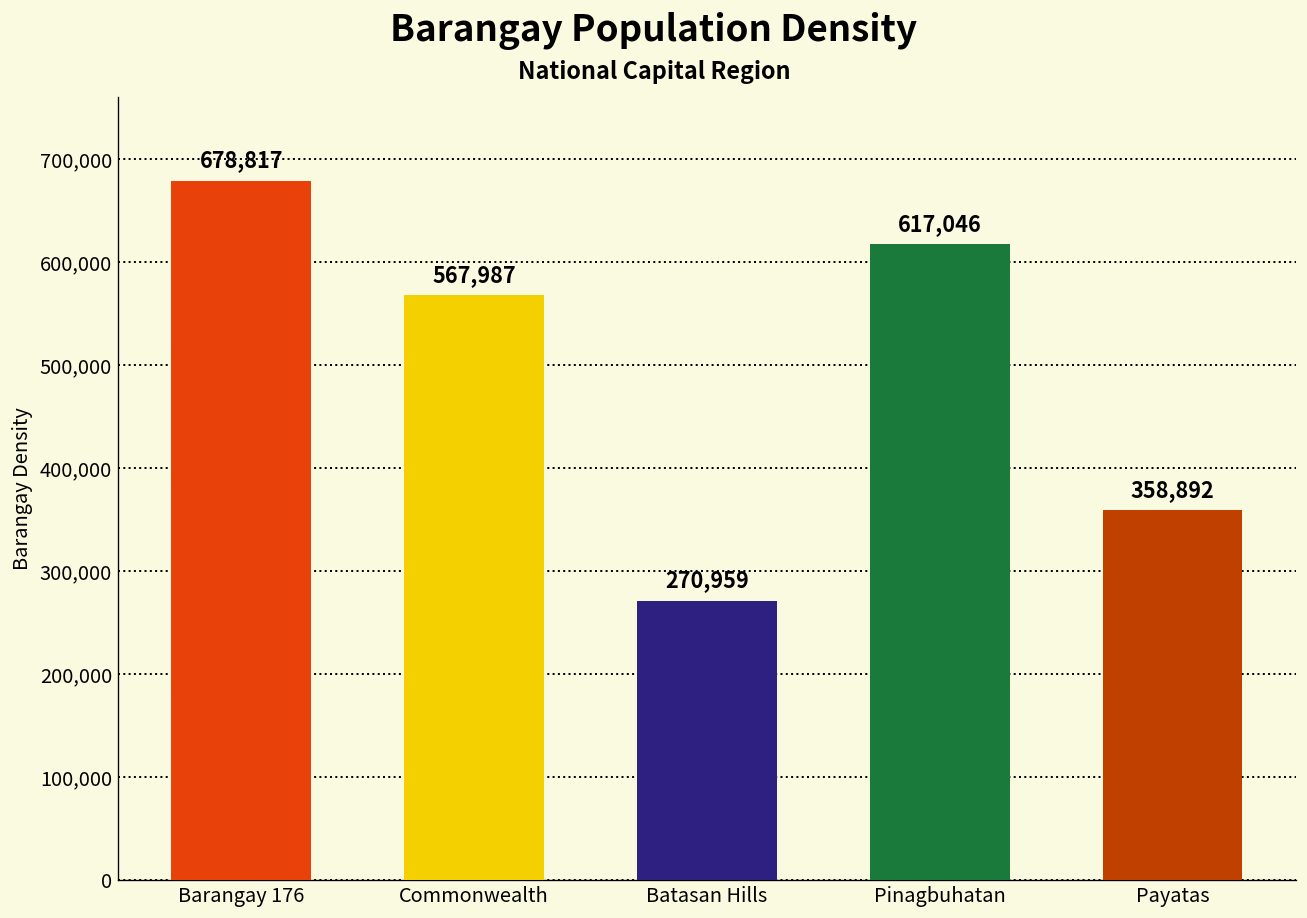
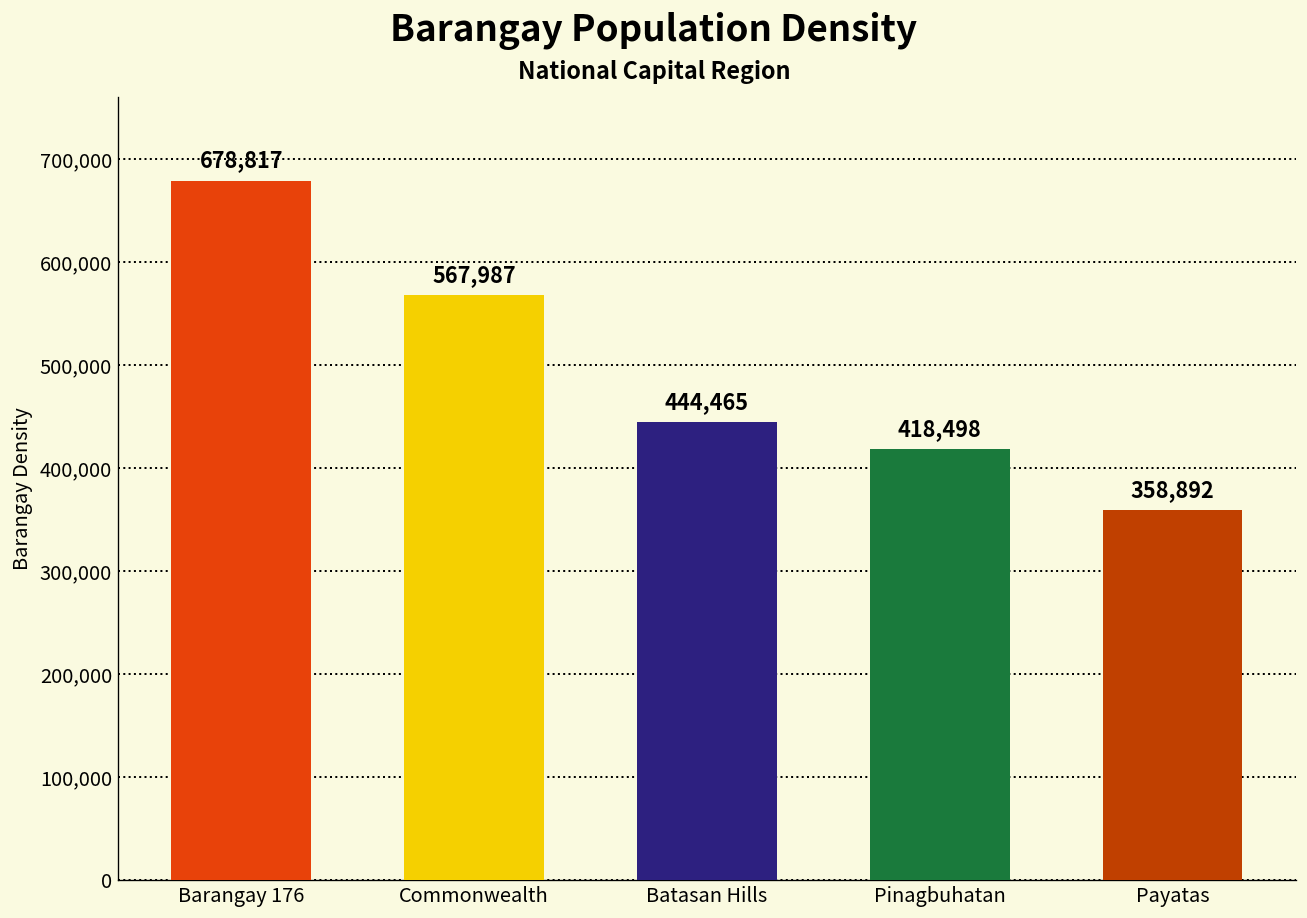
Batasan Hills: 270,959 -> 444,465
Pinagbuhatan: 617,046 -> 418,498
